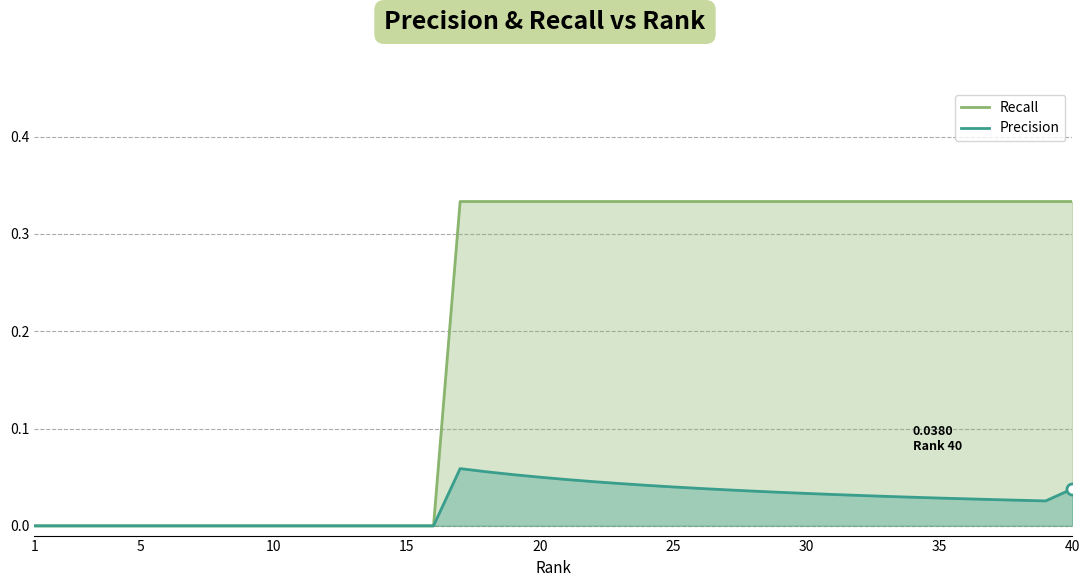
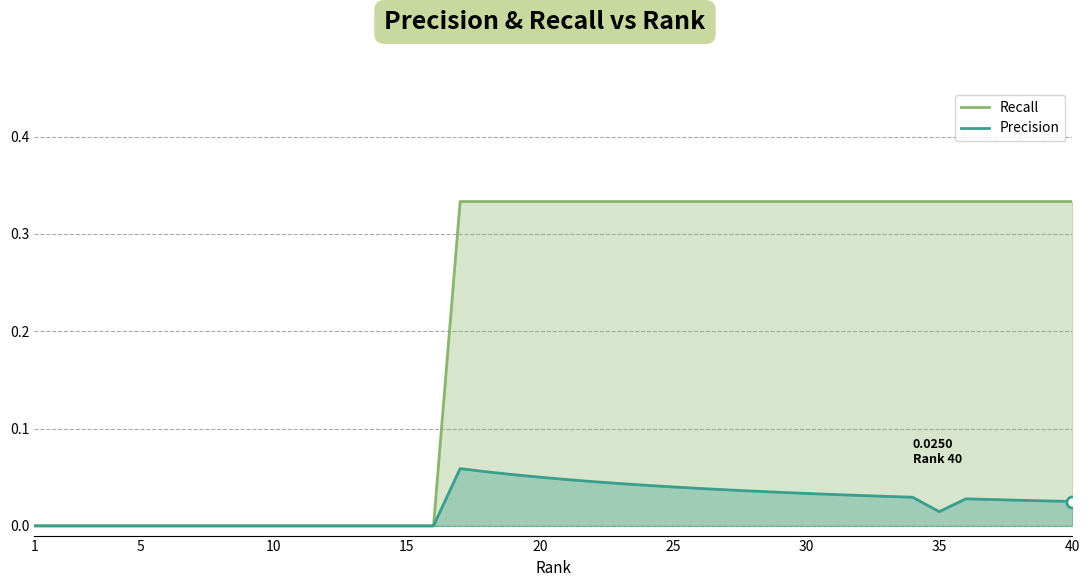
Precision, 35: 0.03 -> 0.01
Precision, 40: 0.0380 -> 0.0250
